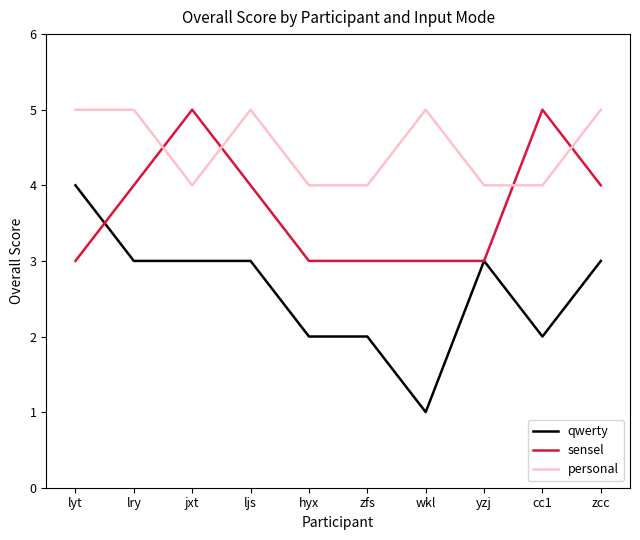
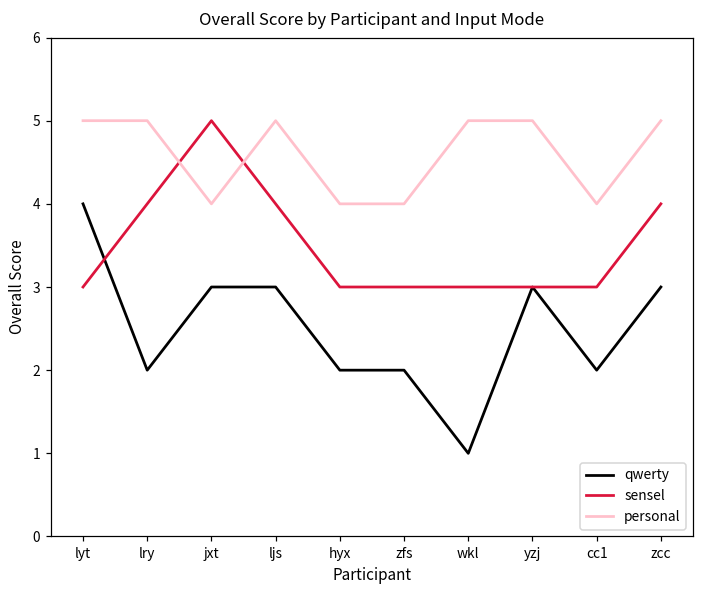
qwerty, lry: 3 -> 2
personal, yzj: 4 -> 5
sensel, cc1: 5 -> 3
